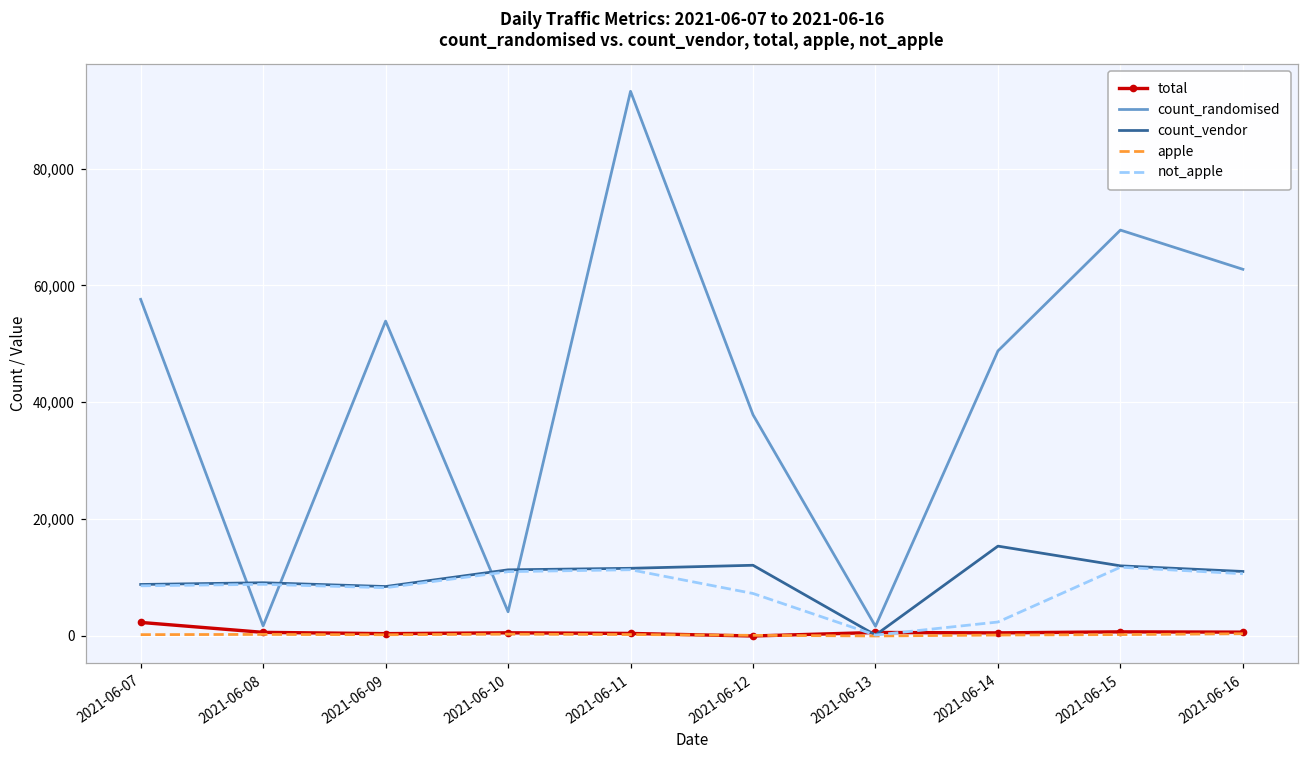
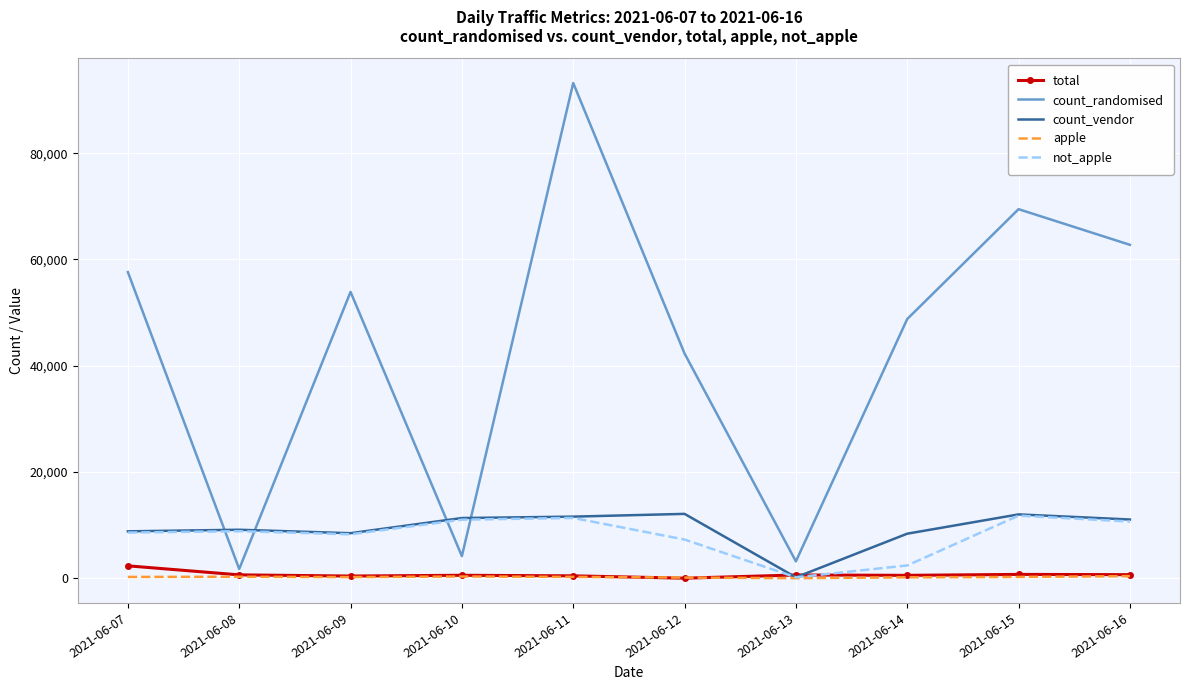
count_randomised, 2021-06-12: 38,000 -> 42,000
count_randomised, 2021-06-13: 2,000 -> 3,000
count_vendor, 2021-06-14: 15,000 -> 8,000
